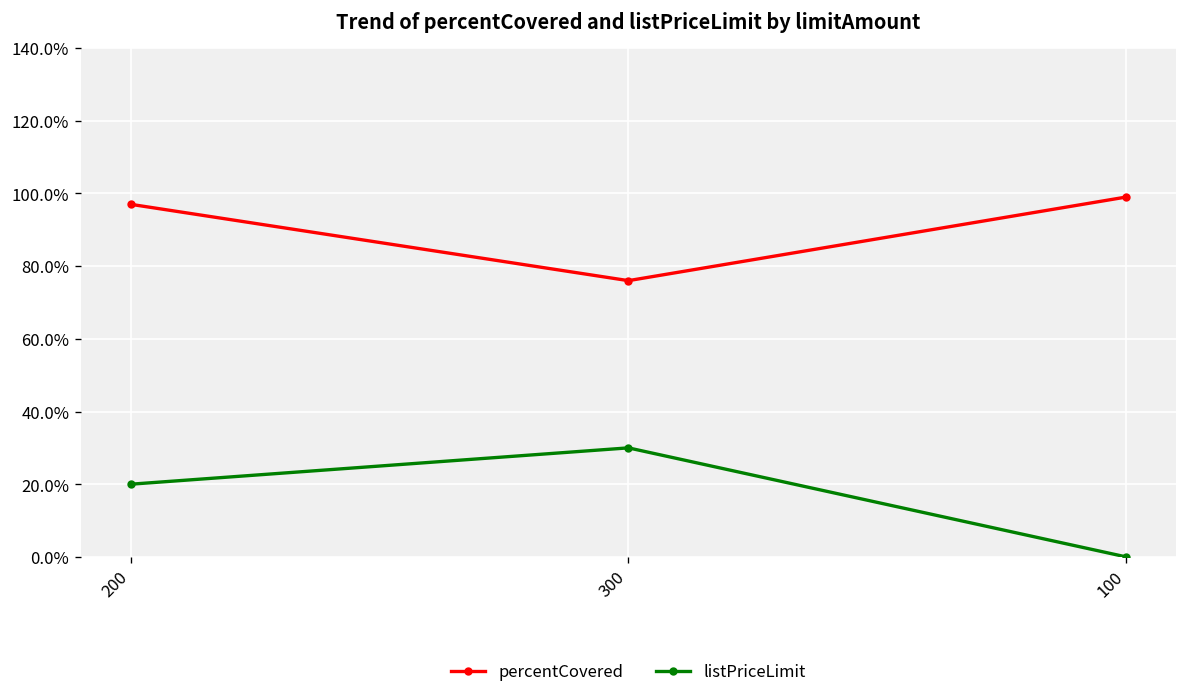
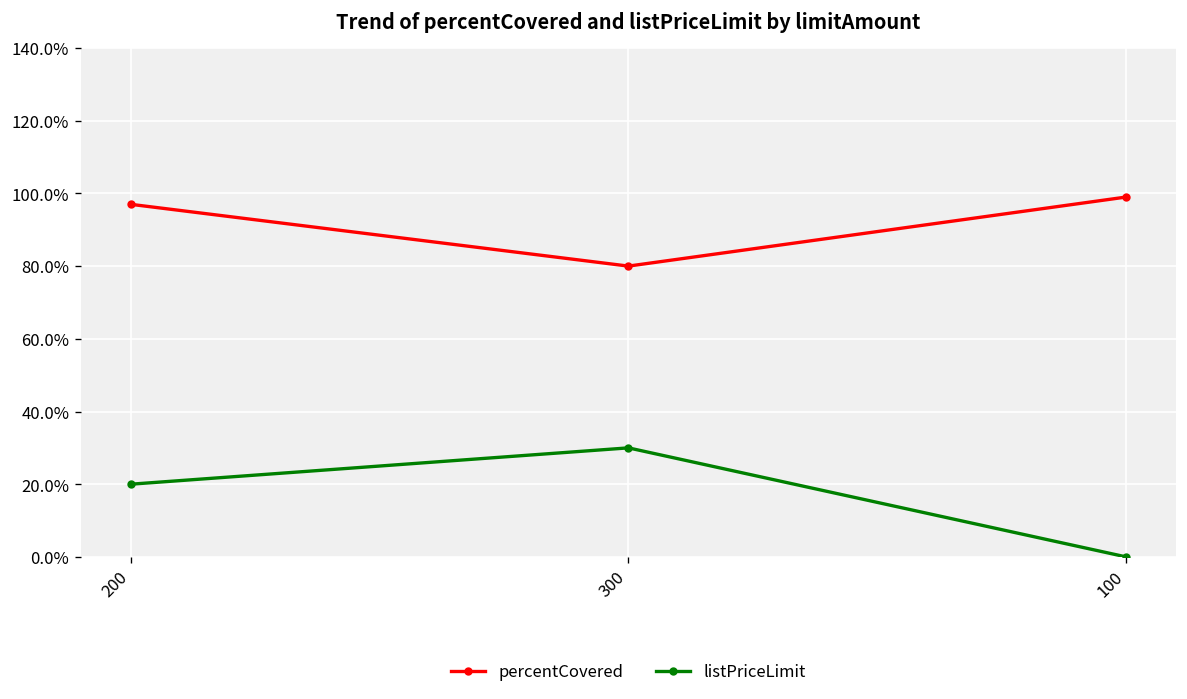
percentCovered, 300: 76% -> 80%
